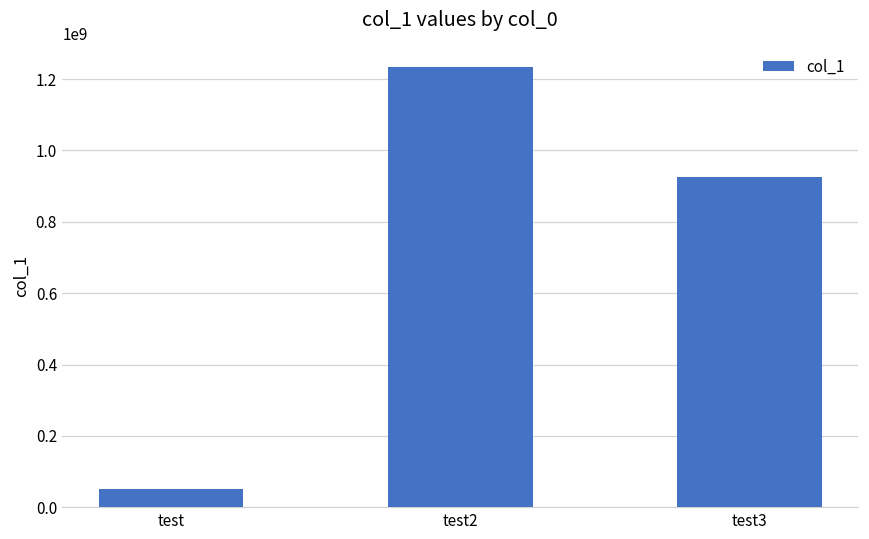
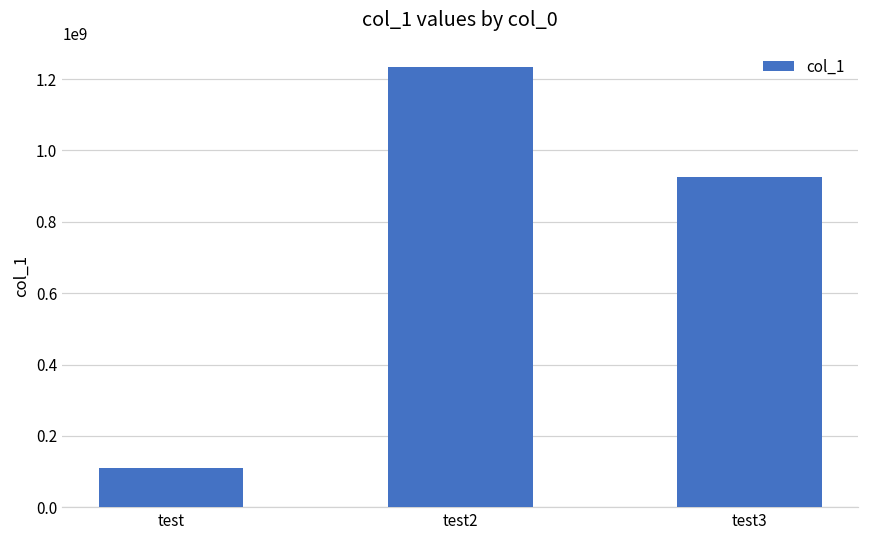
test: 50000000 -> 110000000
